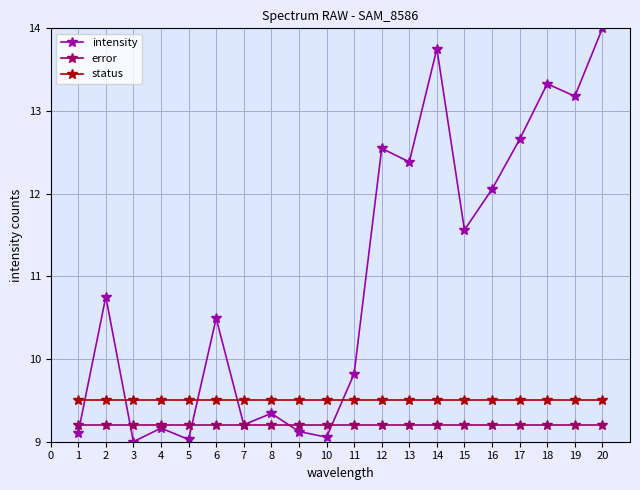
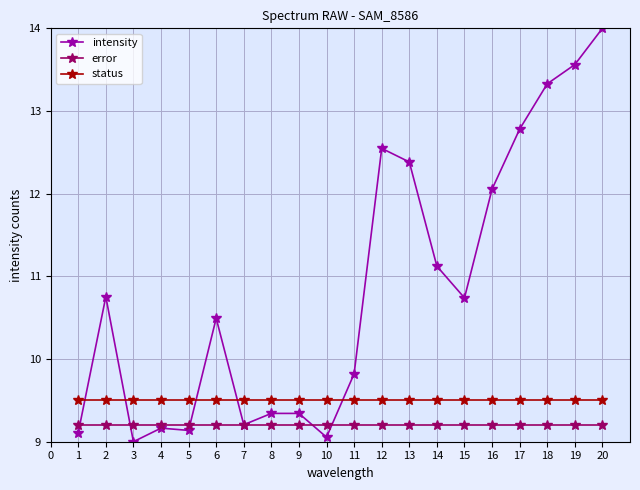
intensity, 5: 9.0 -> 9.1
intensity, 9: 9.1 -> 9.3
intensity, 14: 13.8 -> 11.1
intensity, 15: 11.6 -> 10.7
intensity, 17: 12.7 -> 12.8
intensity, 19: 13.2 -> 13.6
